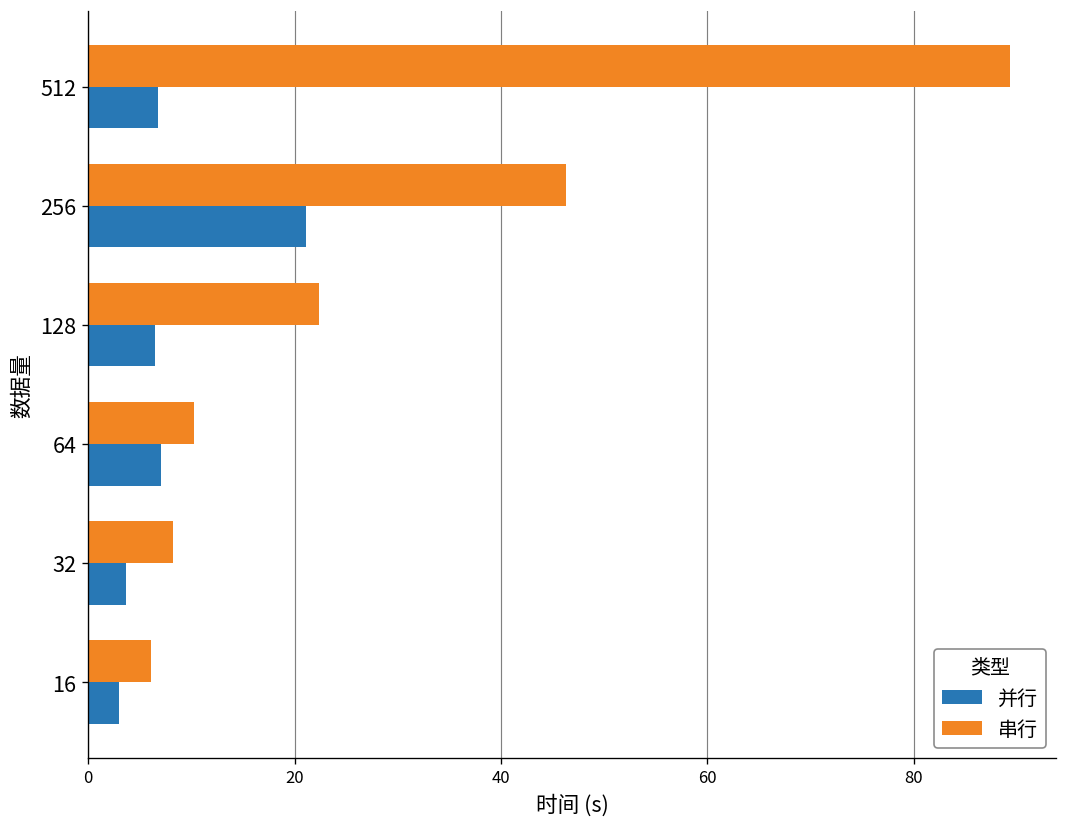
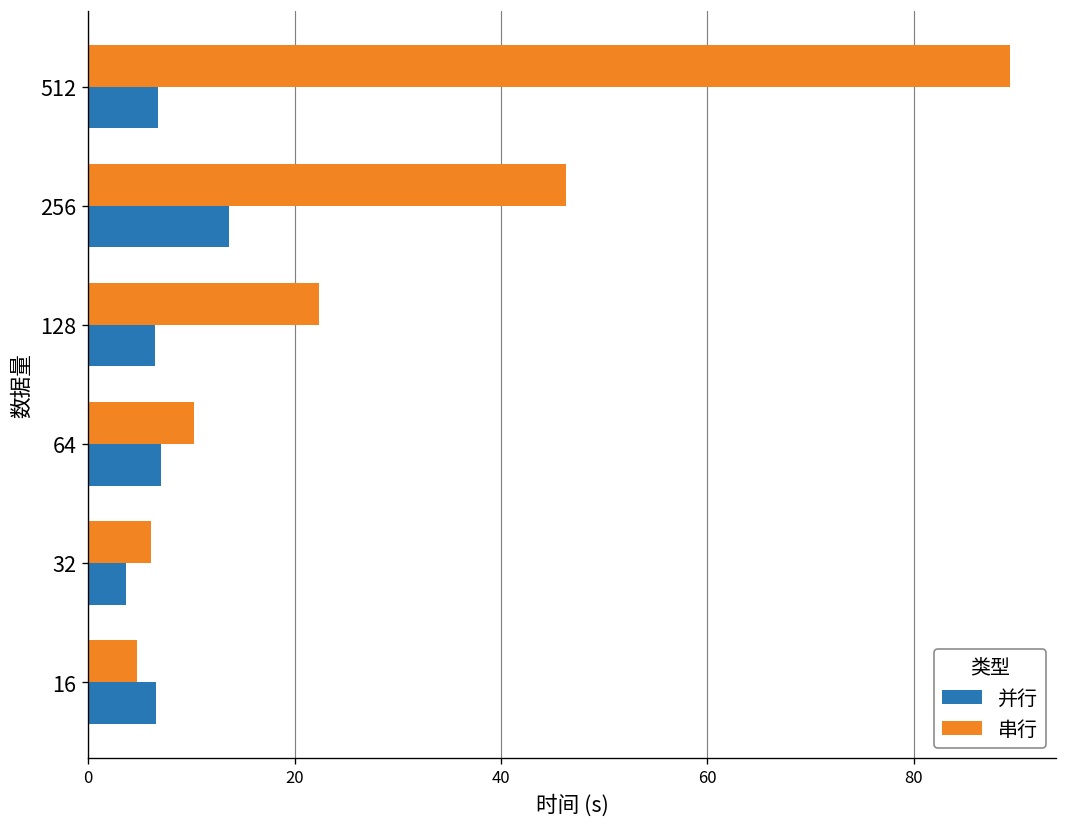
并行, 256: 21 -> 14
串行, 32: 8 -> 6
串行, 16: 6 -> 5
并行, 16: 3 -> 7
